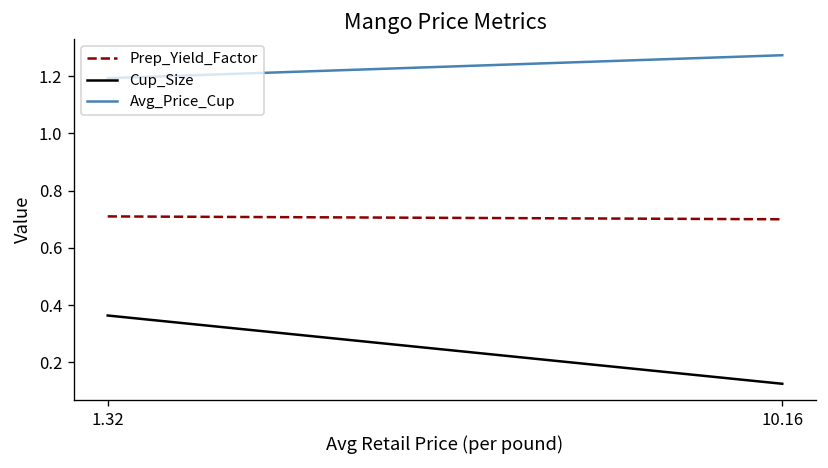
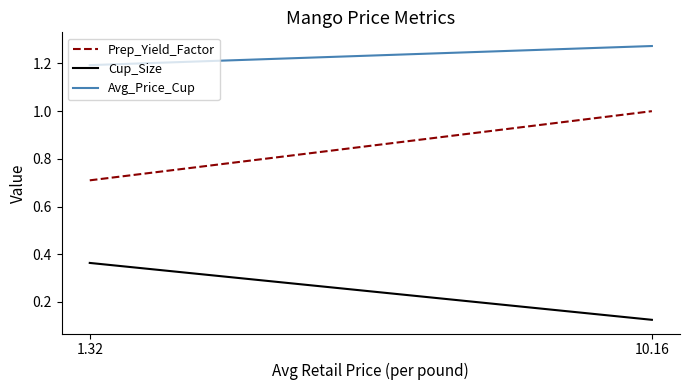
Prep_Yield_Factor, 10.16: 0.7 -> 1.0
